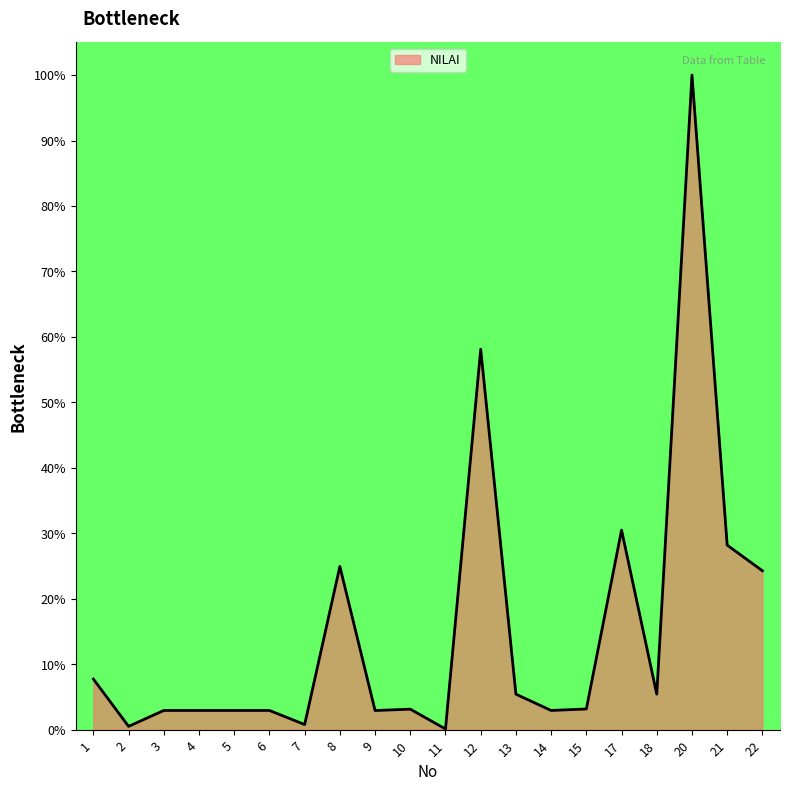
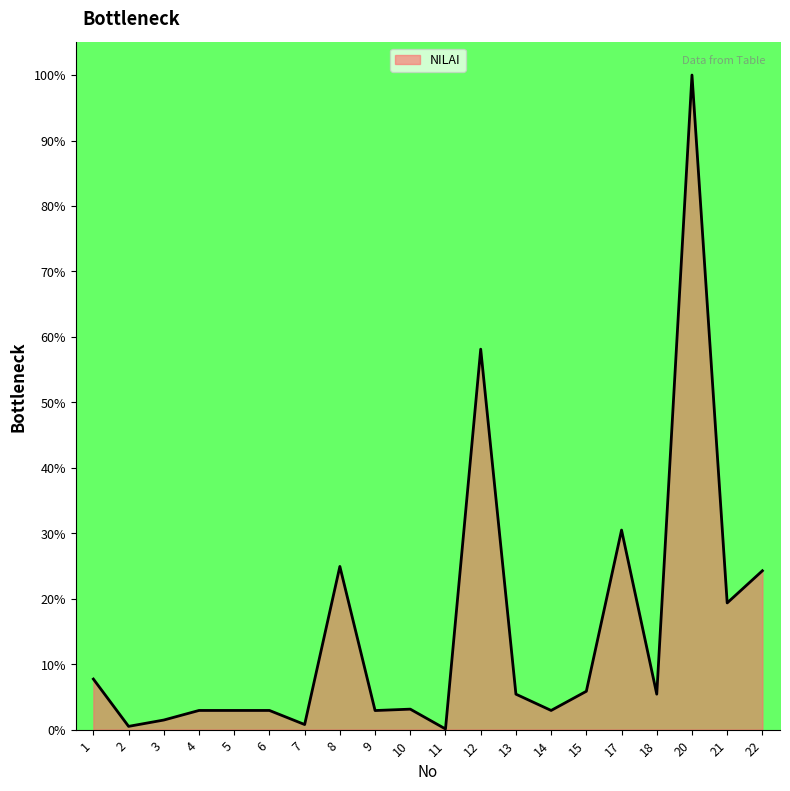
3: 3% -> 1%
15: 3% -> 6%
21: 28% -> 19%
